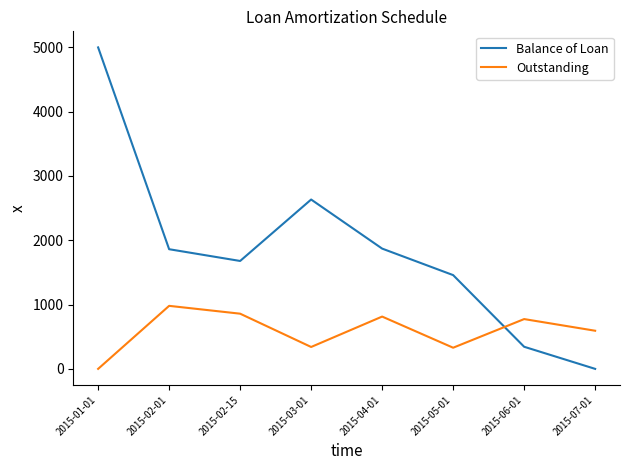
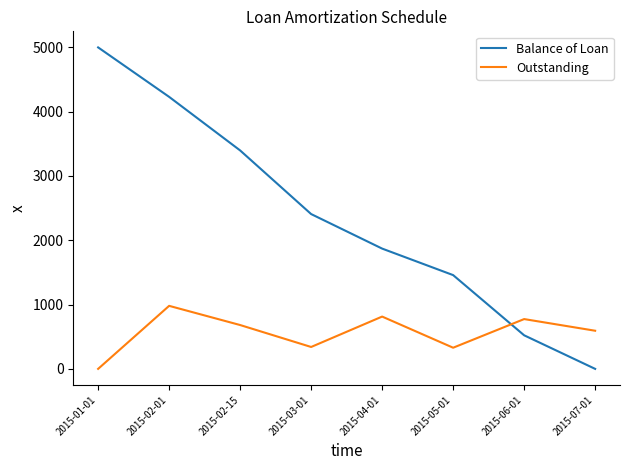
Balance of Loan, 2015-02-01: 1900 -> 4200
Balance of Loan, 2015-02-15: 1700 -> 3400
Outstanding, 2015-02-15: 900 -> 700
Balance of Loan, 2015-03-01: 2600 -> 2400
Balance of Loan, 2015-06-01: 300 -> 500
